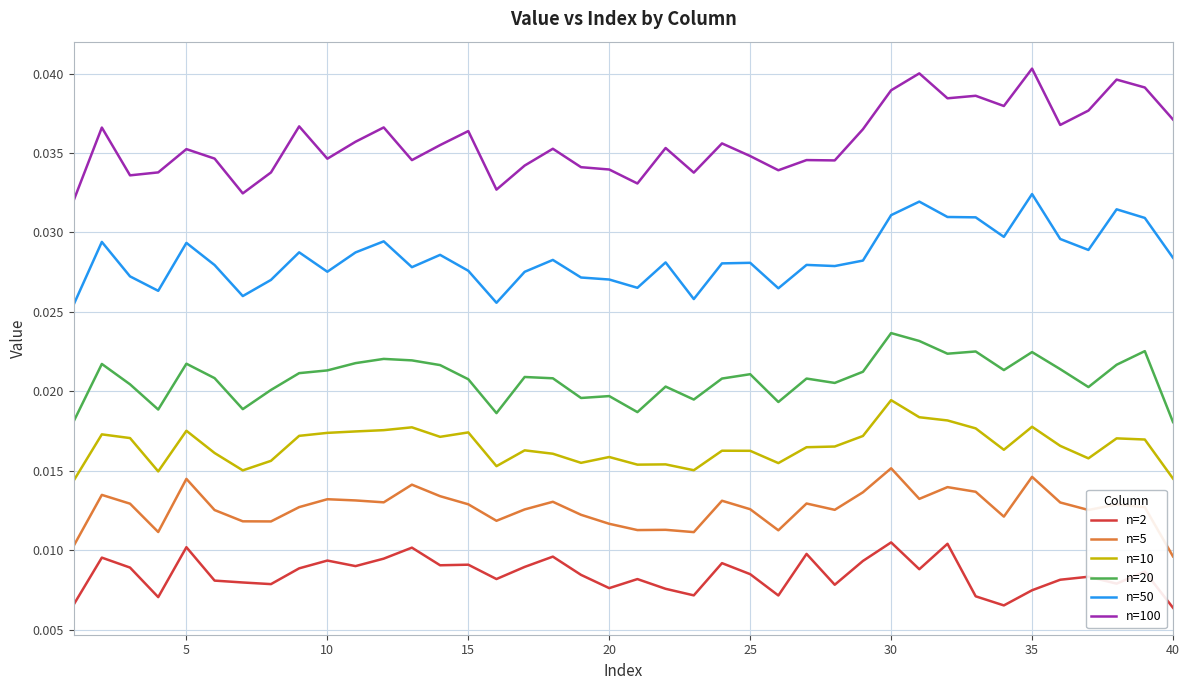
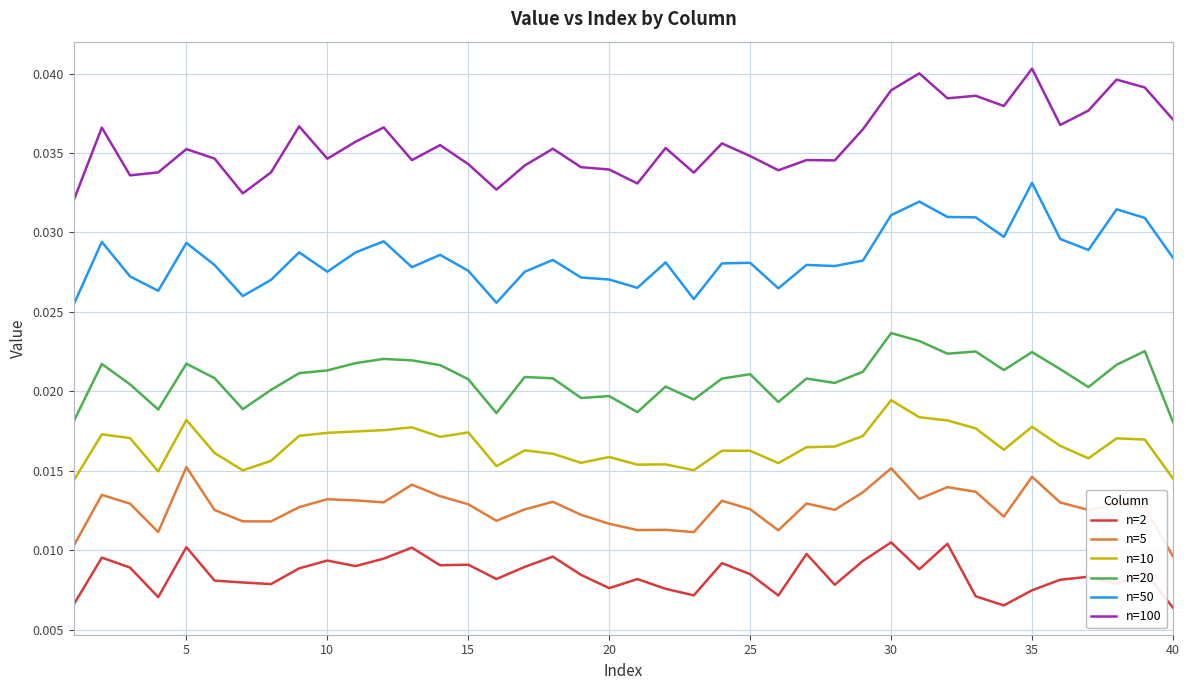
n=5, 5: 0.0145 -> 0.0152
n=10, 5: 0.0175 -> 0.0182
n=100, 15: 0.0364 -> 0.0343
n=50, 35: 0.0324 -> 0.0331
